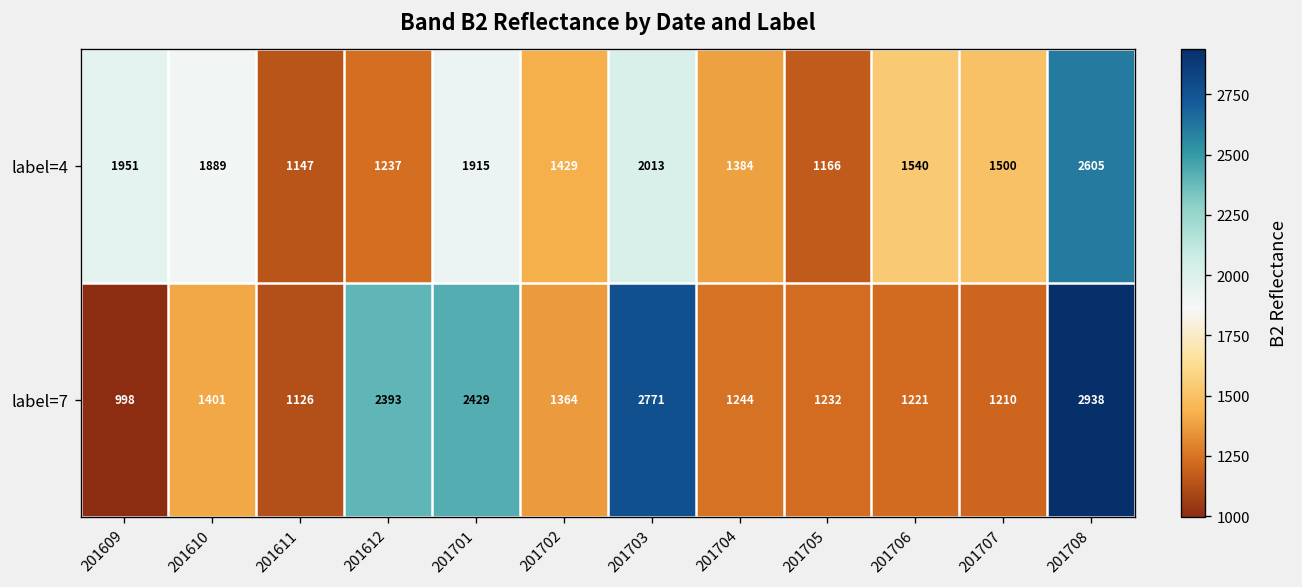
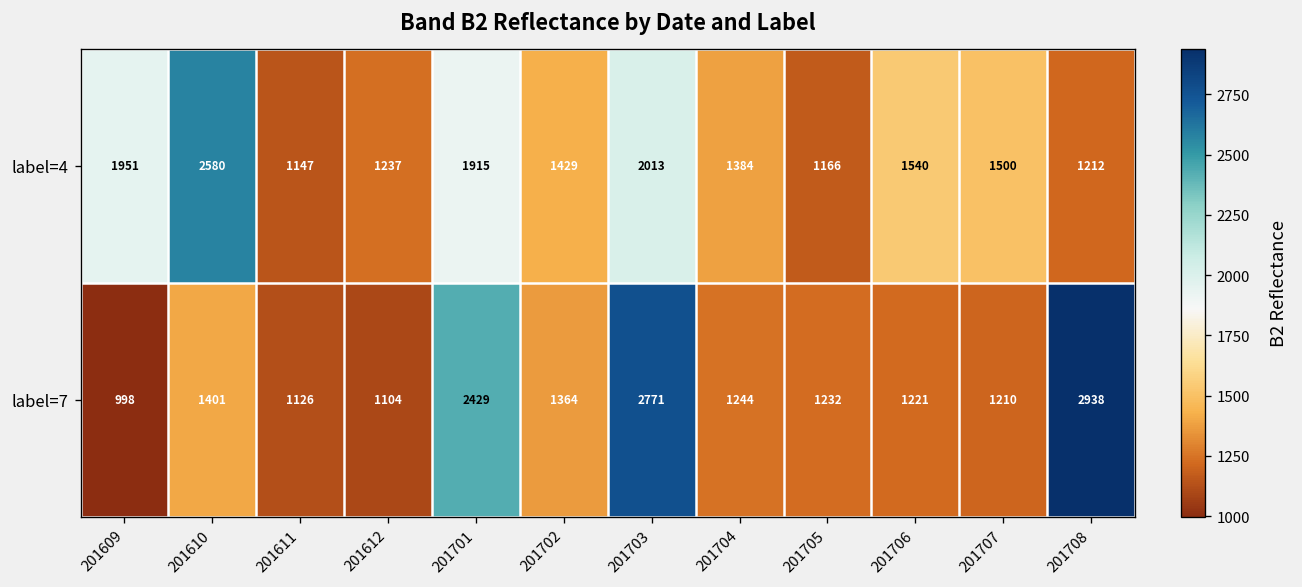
label=4, 201610: 1889 -> 2580
label=4, 201708: 2605 -> 1212
label=7, 201612: 2393 -> 1104
